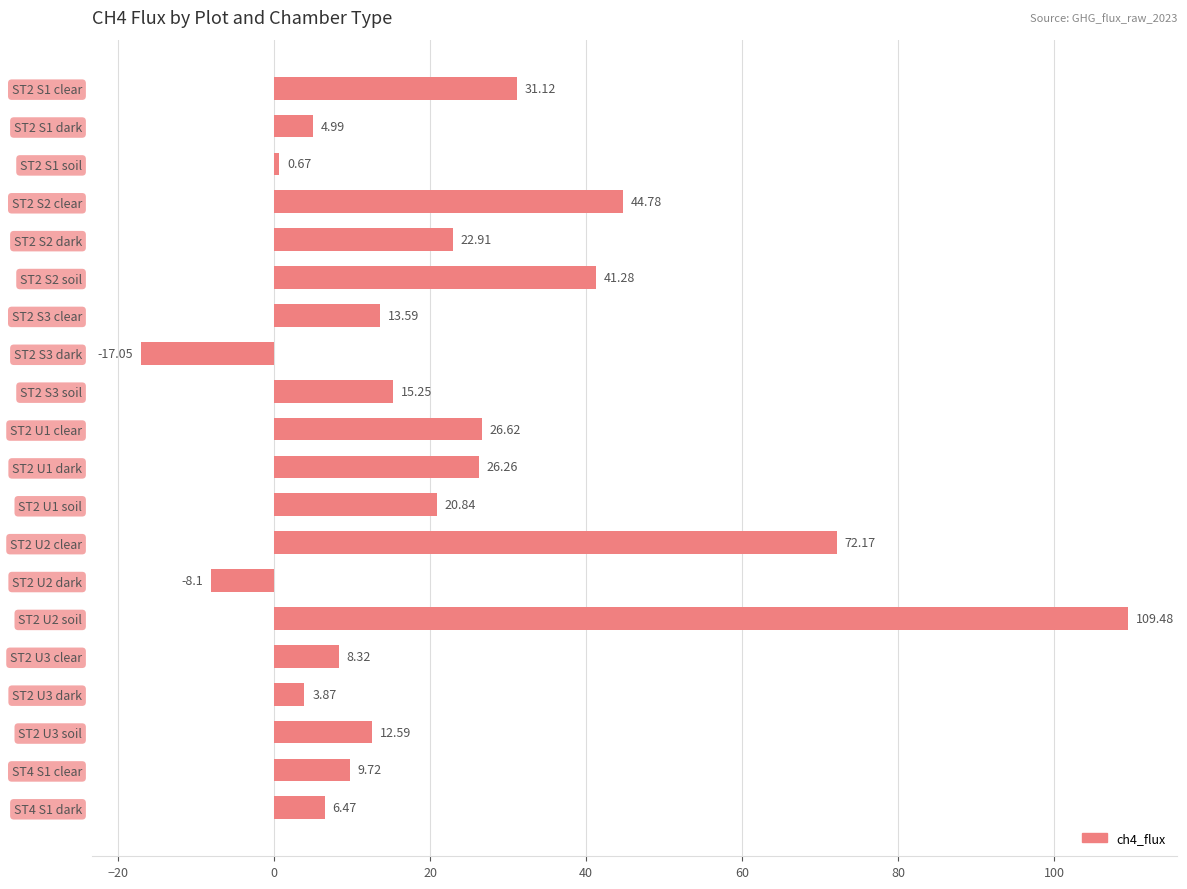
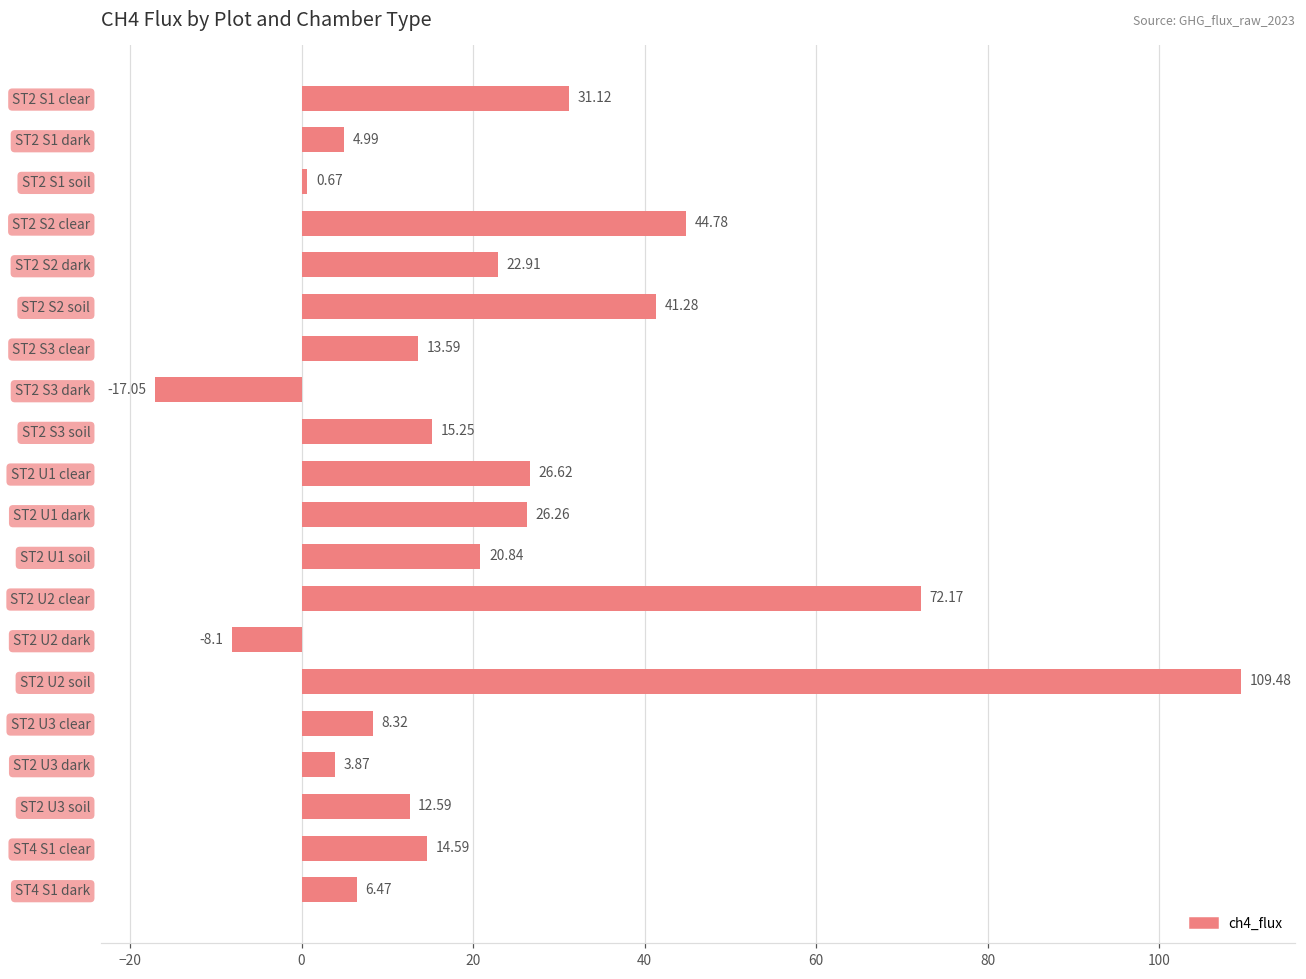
ST4 S1 clear: 9.72 -> 14.59
